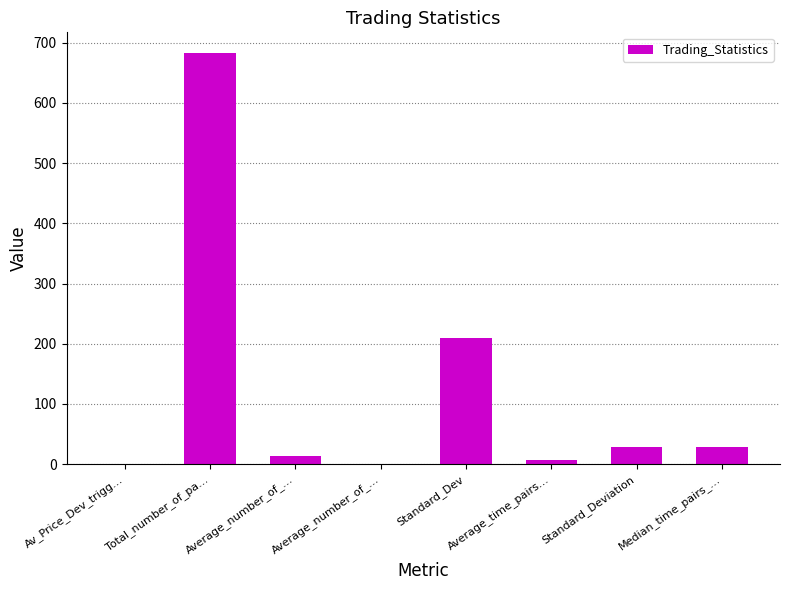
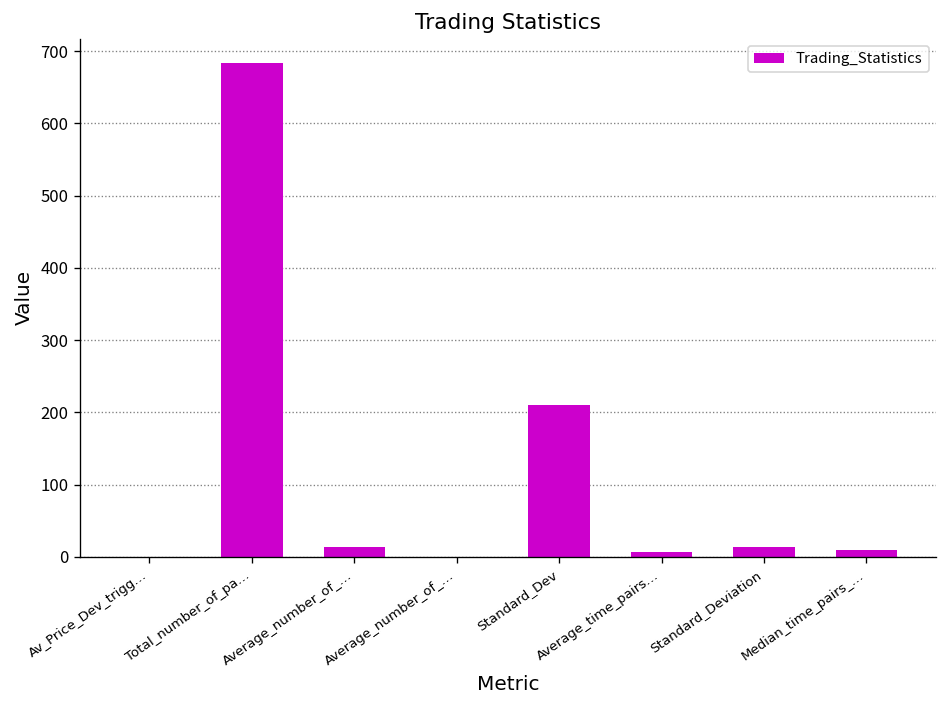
Standard_Deviation: 30 -> 10
Median_time_pairs_…: 30 -> 10
